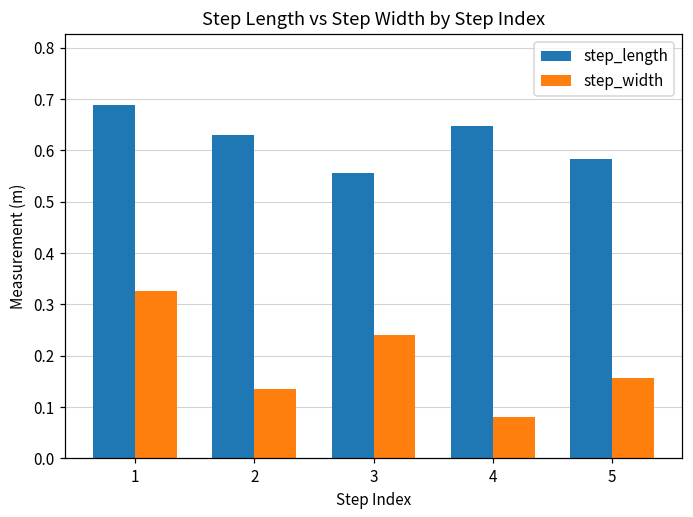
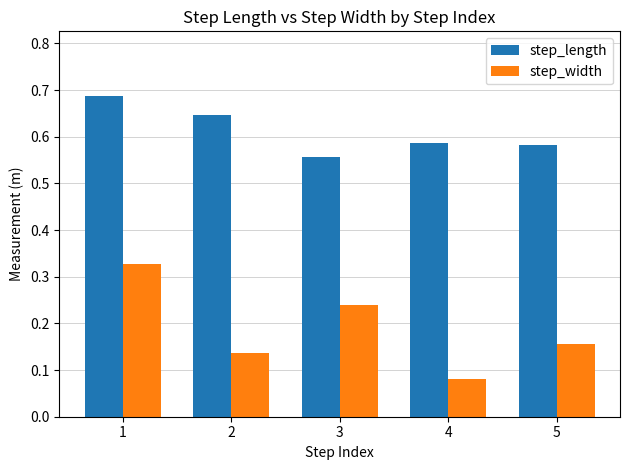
step_length, 2: 0.63 -> 0.65
step_length, 4: 0.65 -> 0.59
